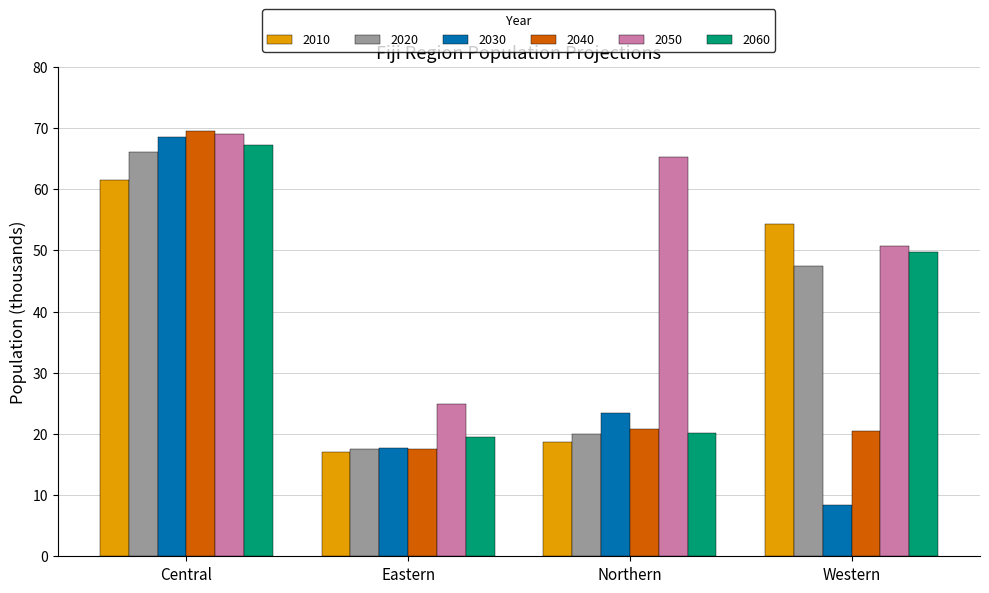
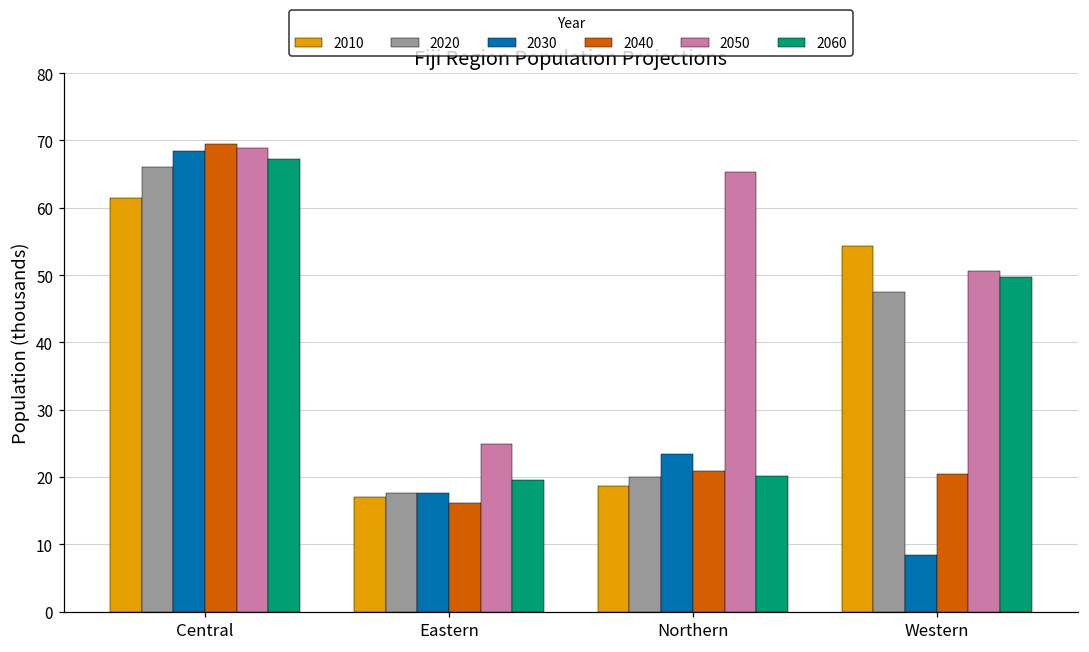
2040, Eastern: 17 -> 16
